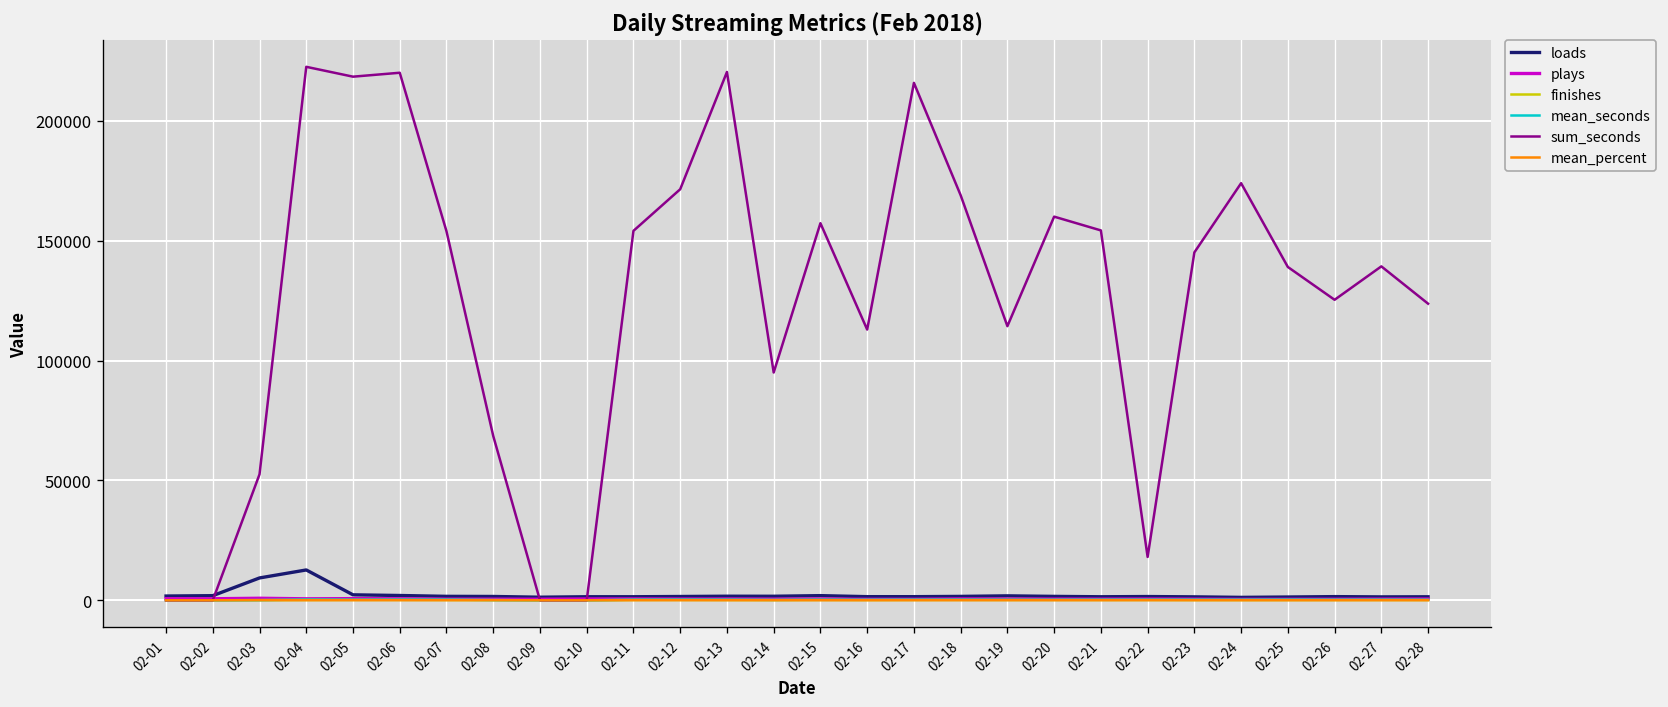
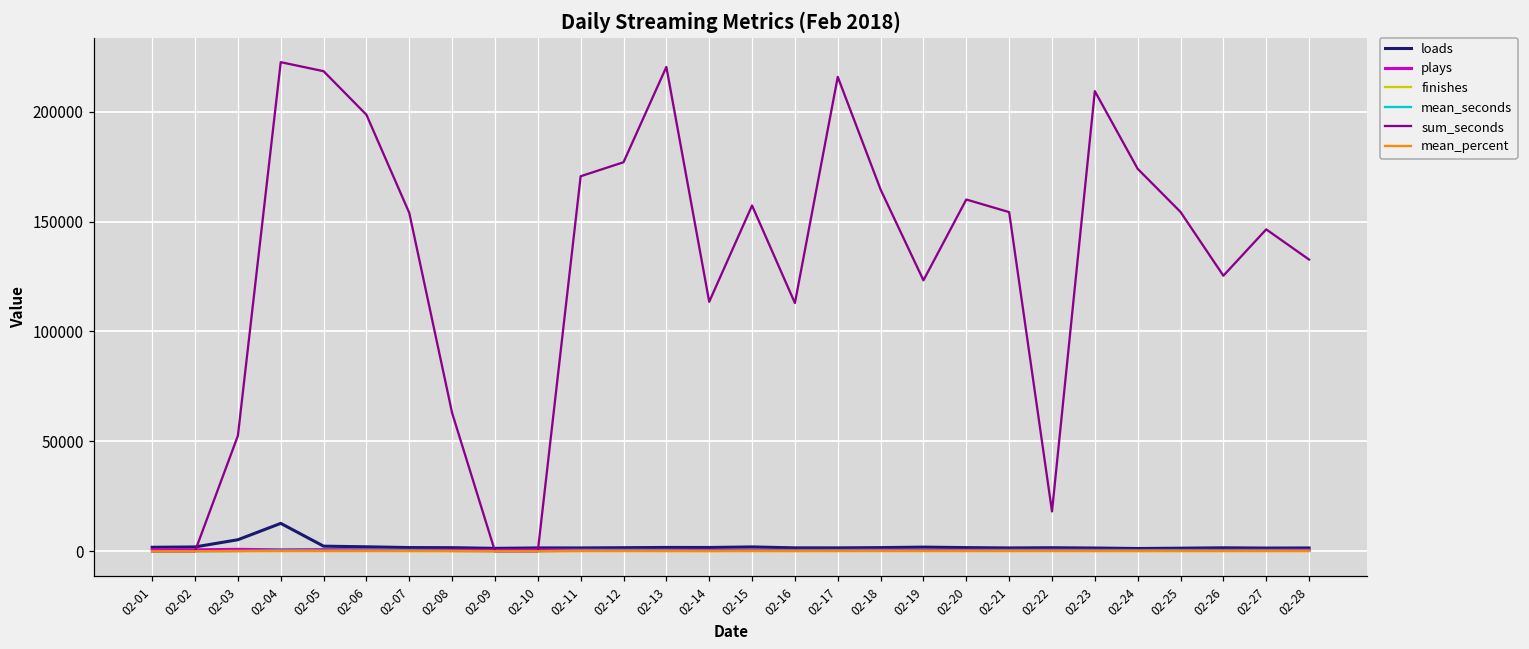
loads, 02-03: 9000 -> 5000
sum_seconds, 02-06: 220000 -> 199000
sum_seconds, 02-08: 69000 -> 63000
sum_seconds, 02-11: 154000 -> 171000
sum_seconds, 02-12: 171000 -> 177000
sum_seconds, 02-14: 95000 -> 114000
sum_seconds, 02-18: 169000 -> 165000
sum_seconds, 02-19: 114000 -> 123000
sum_seconds, 02-23: 145000 -> 209000
sum_seconds, 02-25: 139000 -> 154000
sum_seconds, 02-27: 139000 -> 146000
sum_seconds, 02-28: 124000 -> 133000
